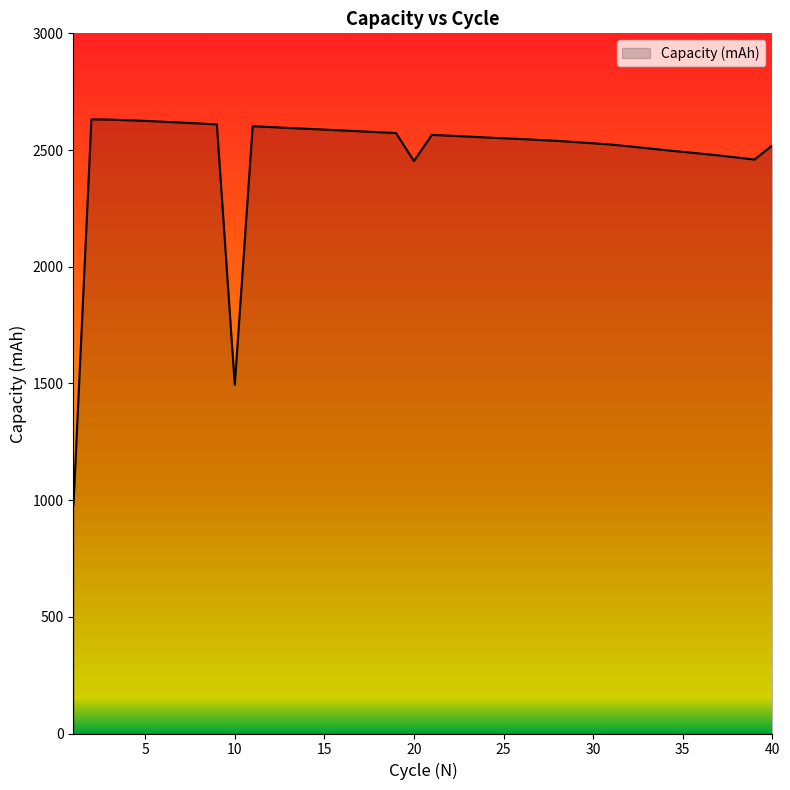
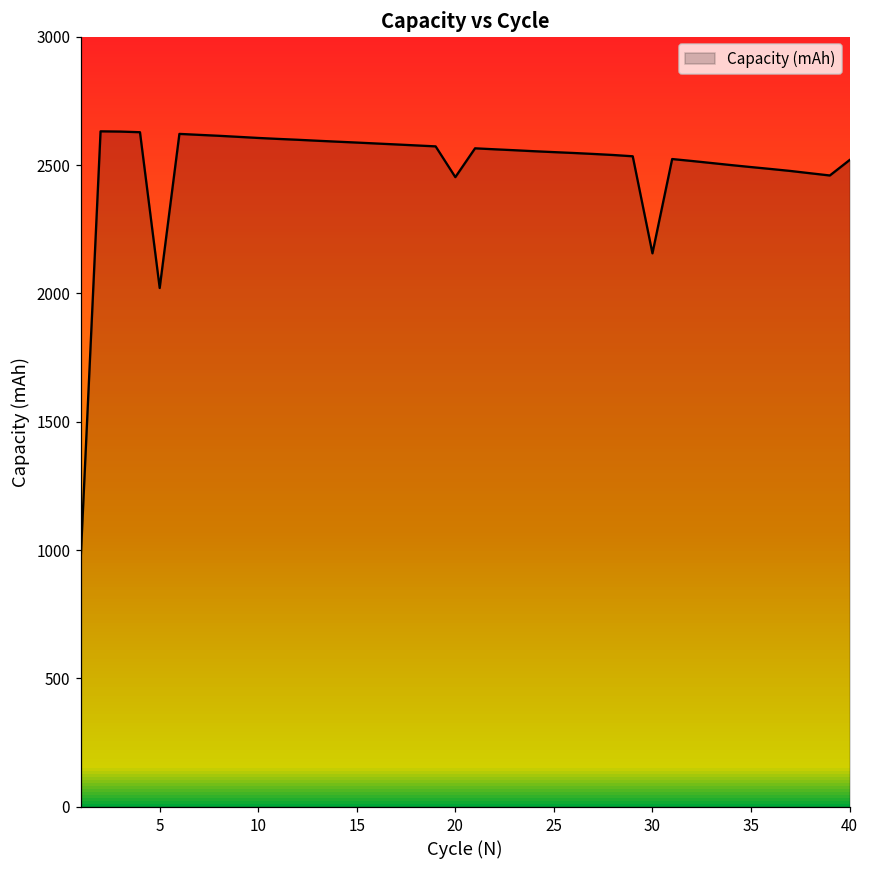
5: 2620 -> 2020
10: 1490 -> 2610
30: 2530 -> 2160
